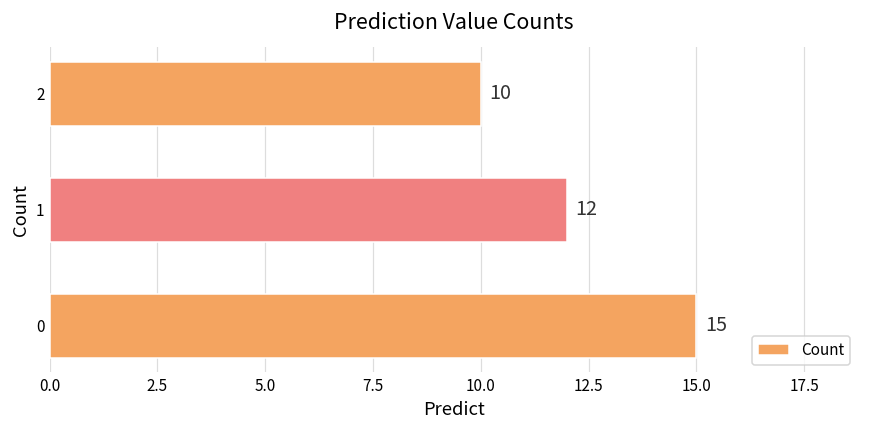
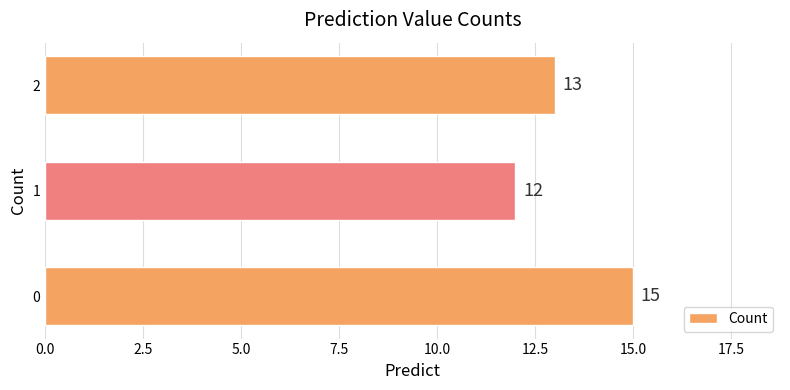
2: 10 -> 13
